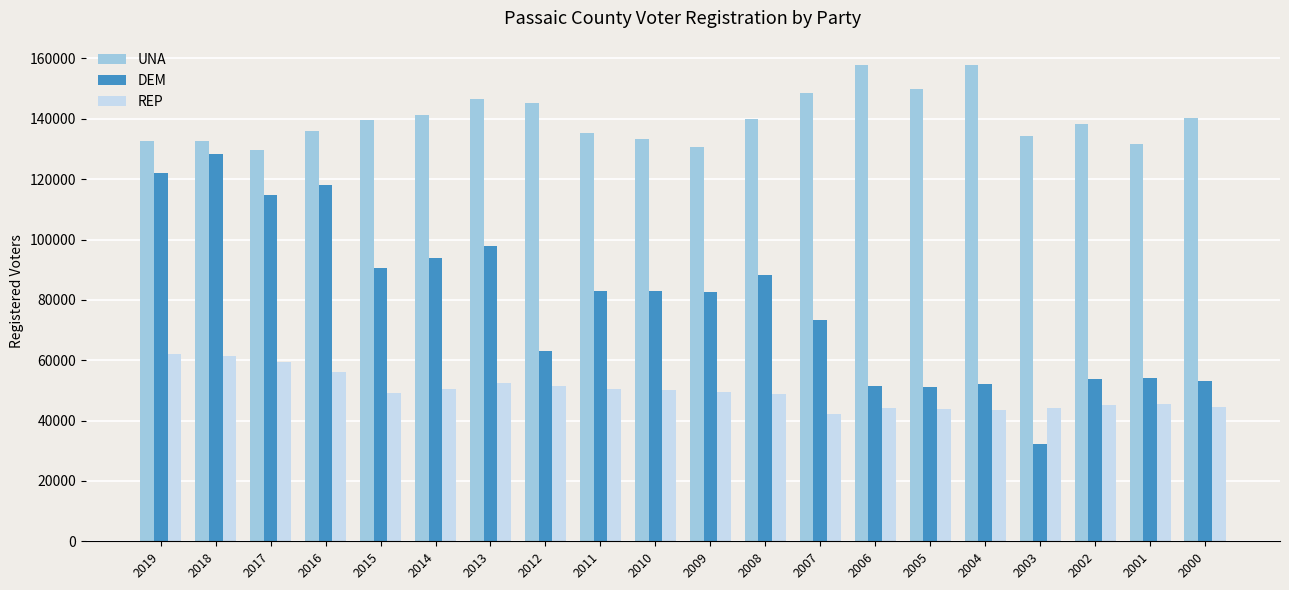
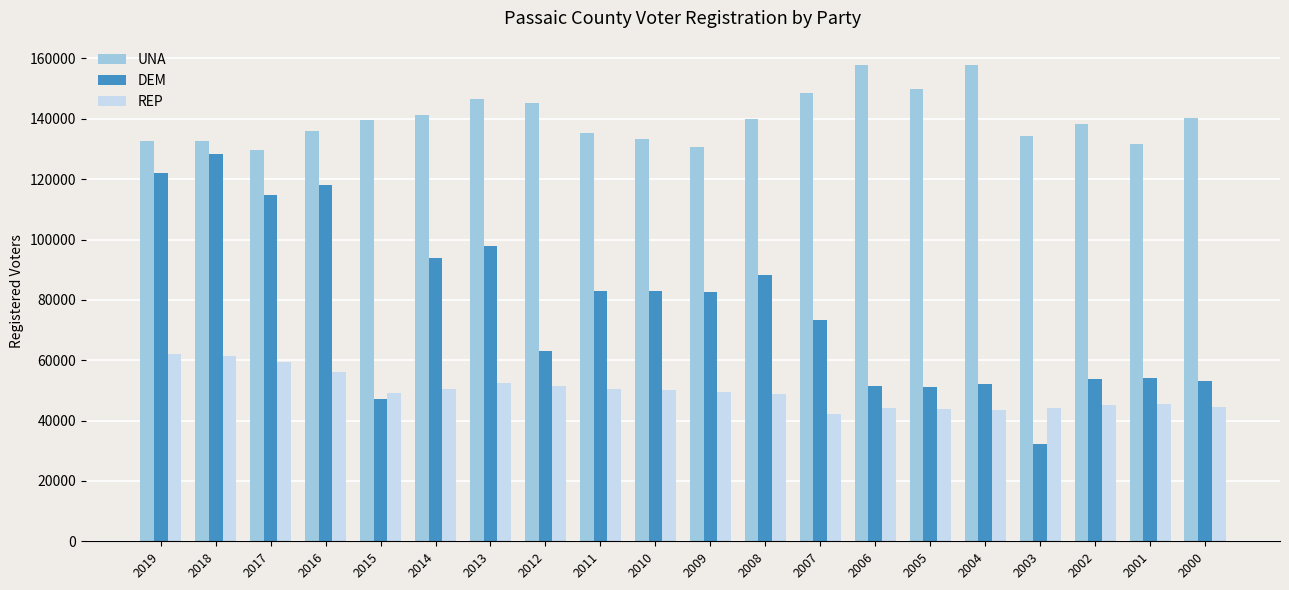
DEM, 2015: 90000 -> 47000
